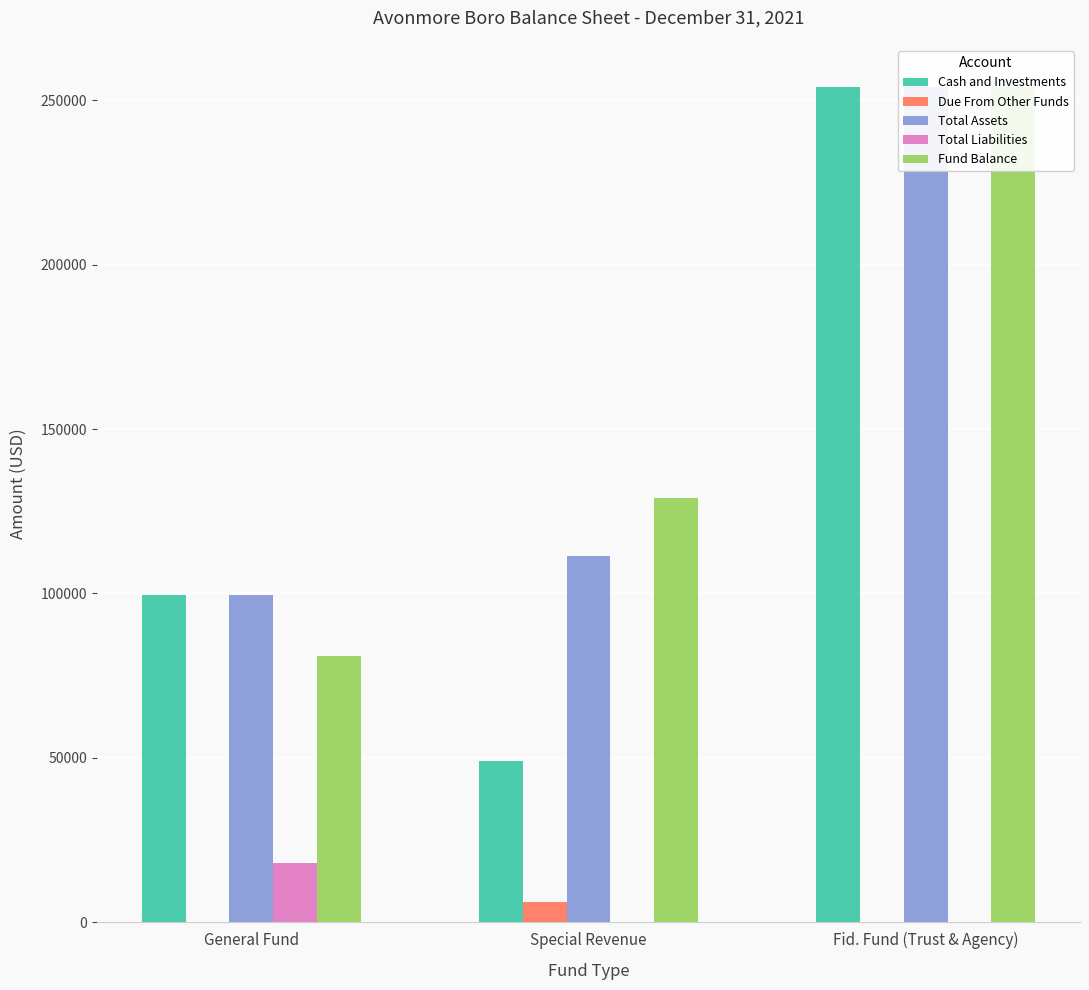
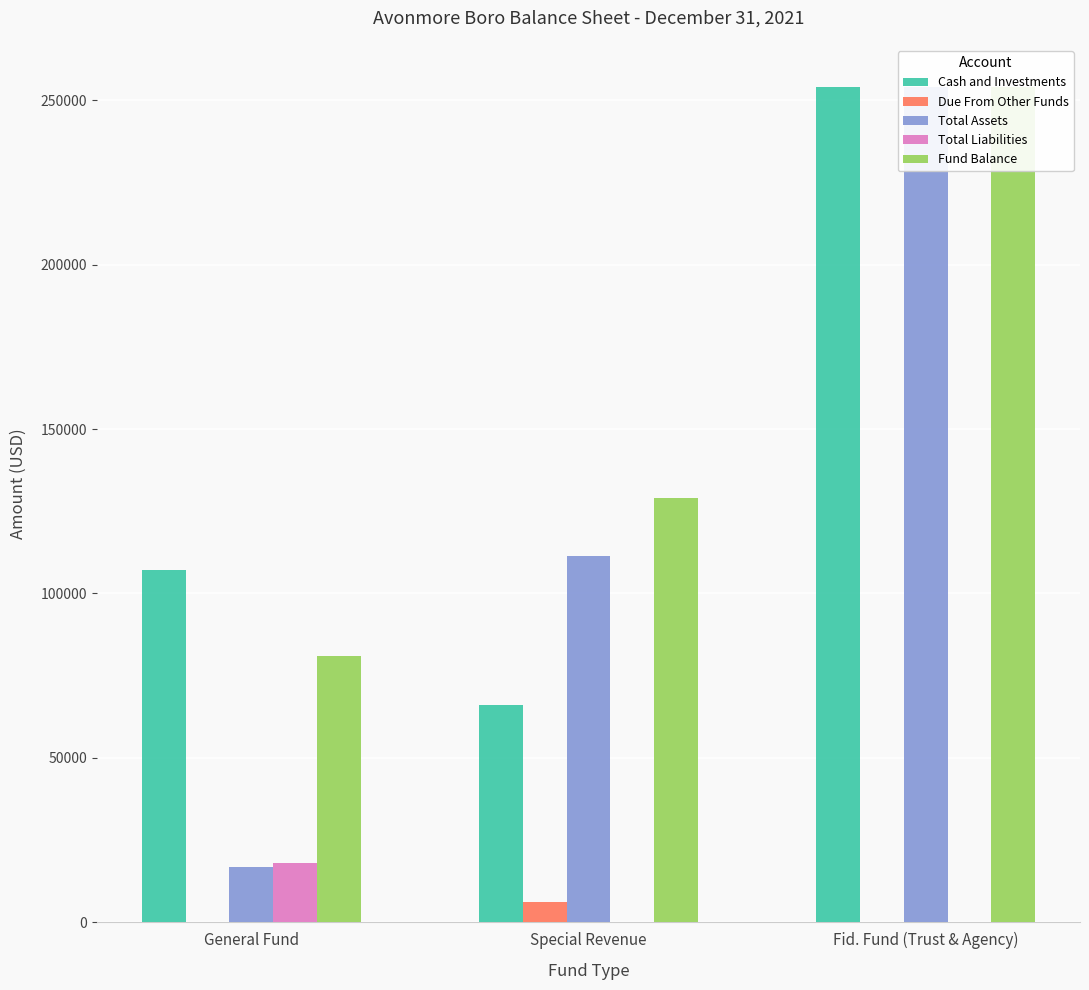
Cash and Investments, General Fund: 100000 -> 107000
Total Assets, General Fund: 100000 -> 17000
Cash and Investments, Special Revenue: 49000 -> 66000
